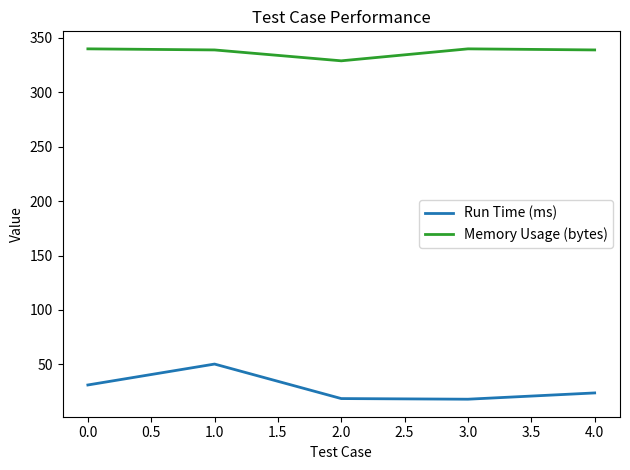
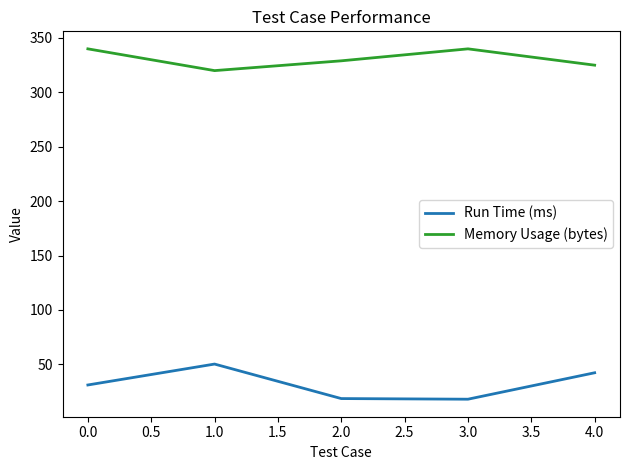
Memory Usage (bytes), 1.0: 339 -> 320
Run Time (ms), 4.0: 24 -> 42
Memory Usage (bytes), 4.0: 339 -> 325
